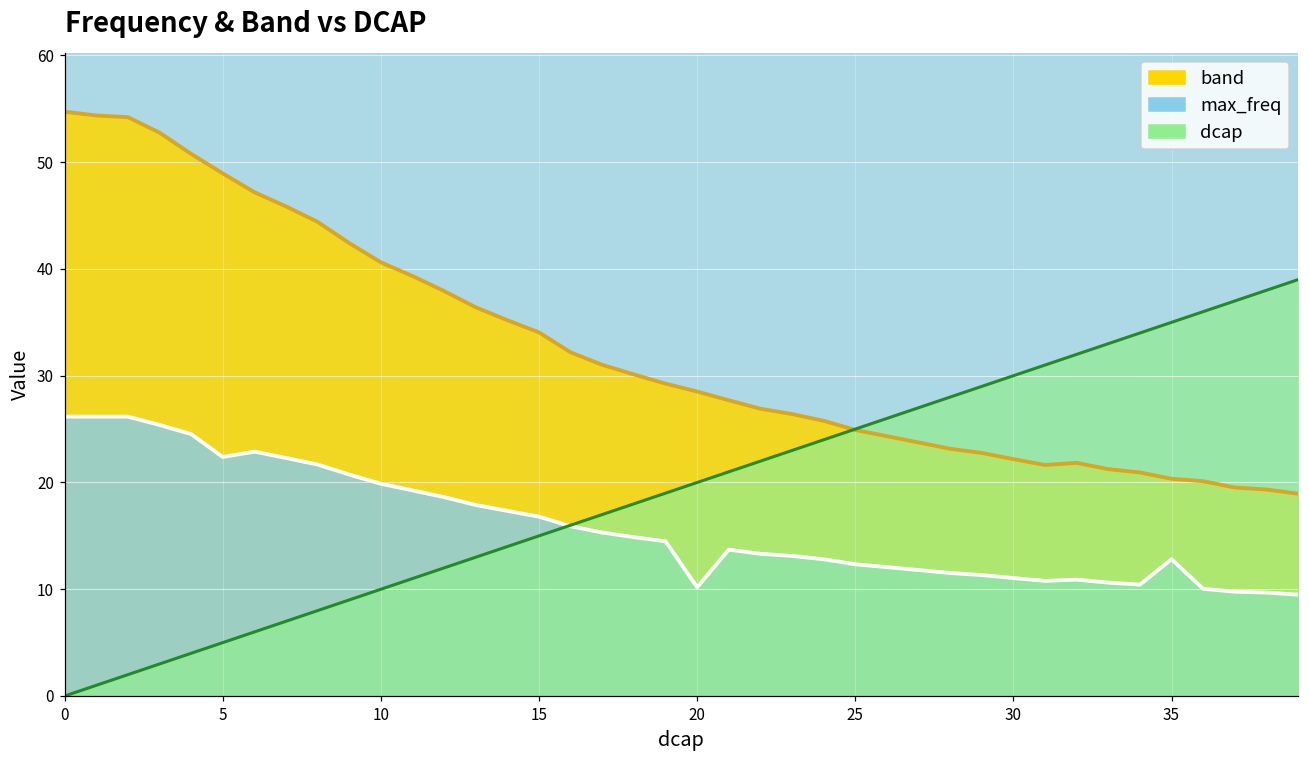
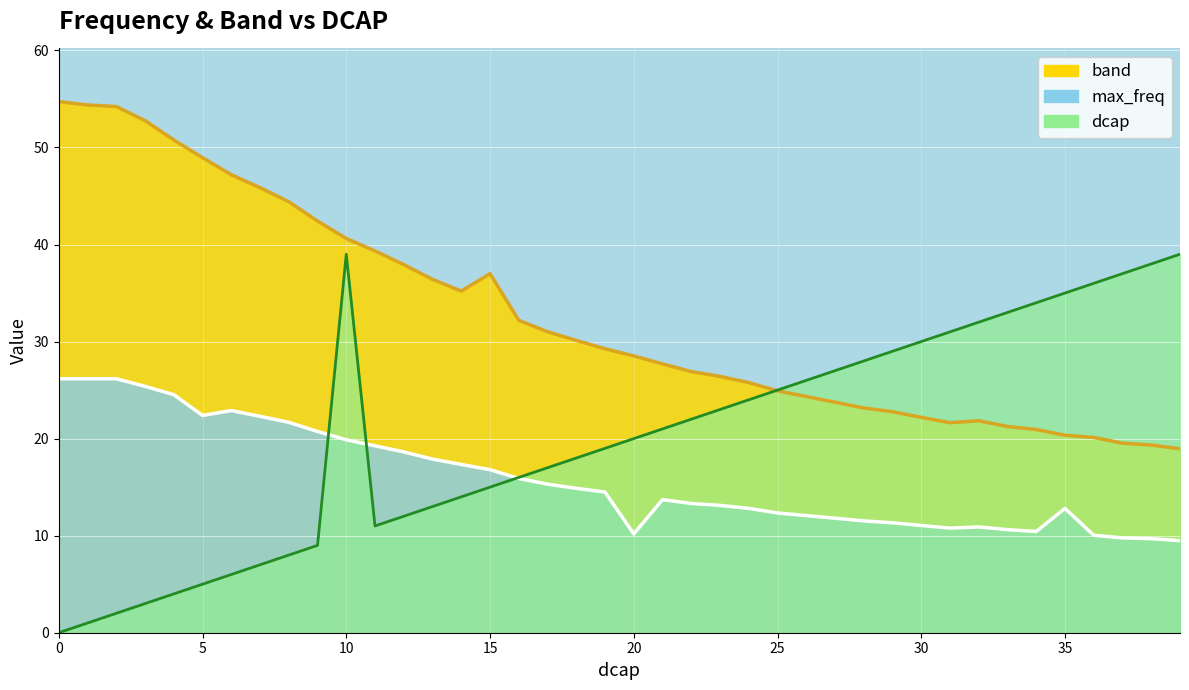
dcap, 10: 10 -> 39
band, 15: 34 -> 37
